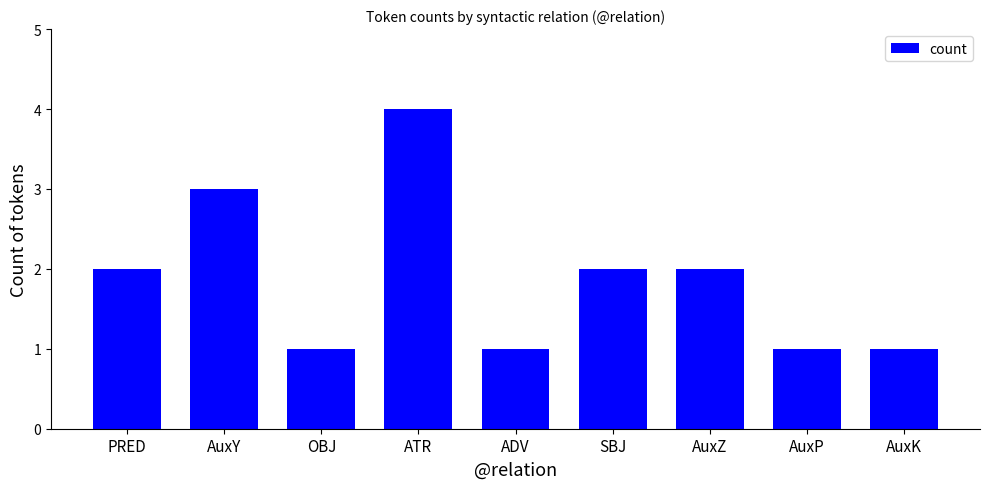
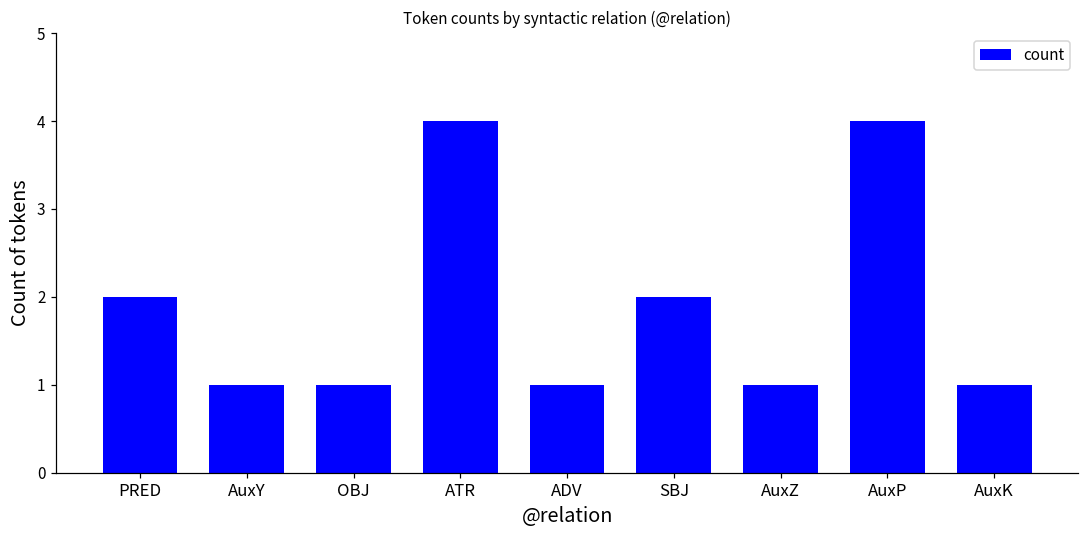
AuxY: 3 -> 1
AuxZ: 2 -> 1
AuxP: 1 -> 4
